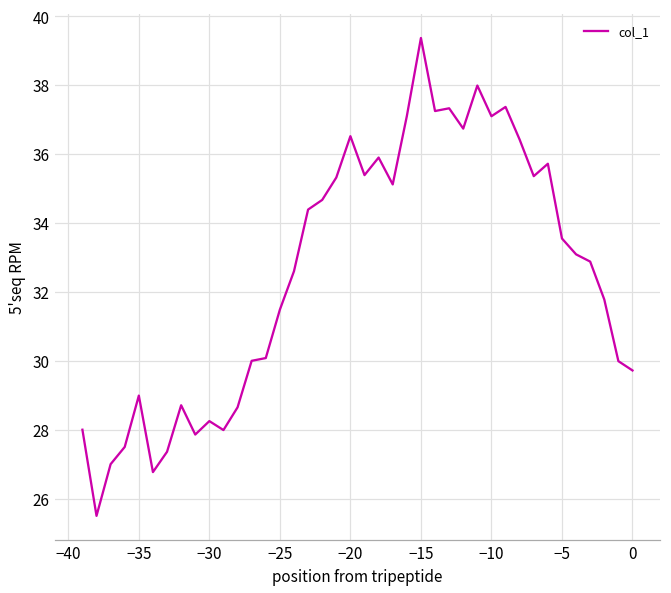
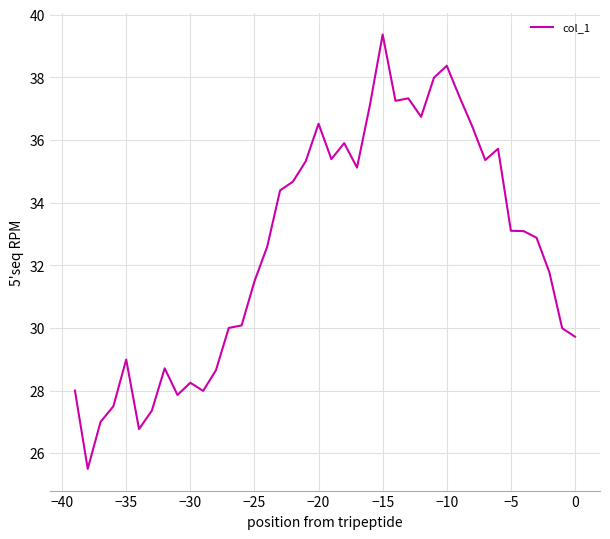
−10: 37.1 -> 38.4
−5: 33.5 -> 33.1
